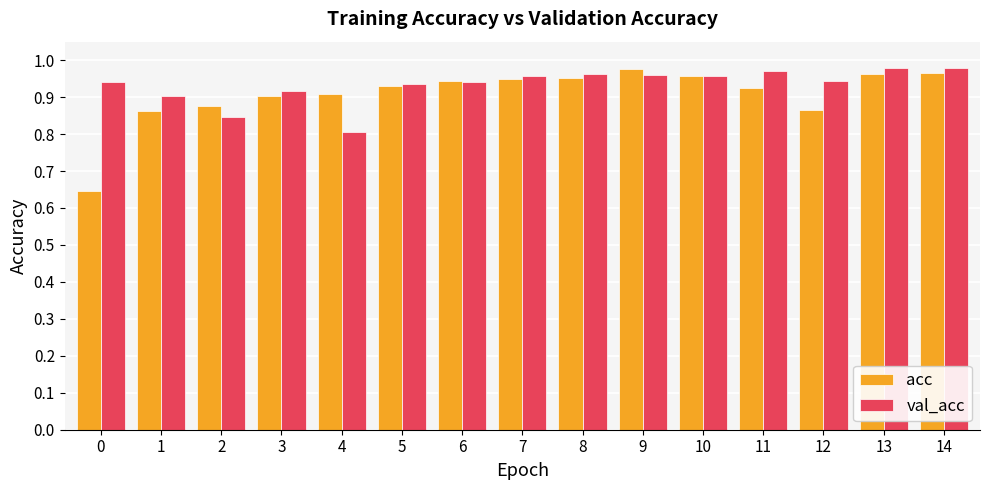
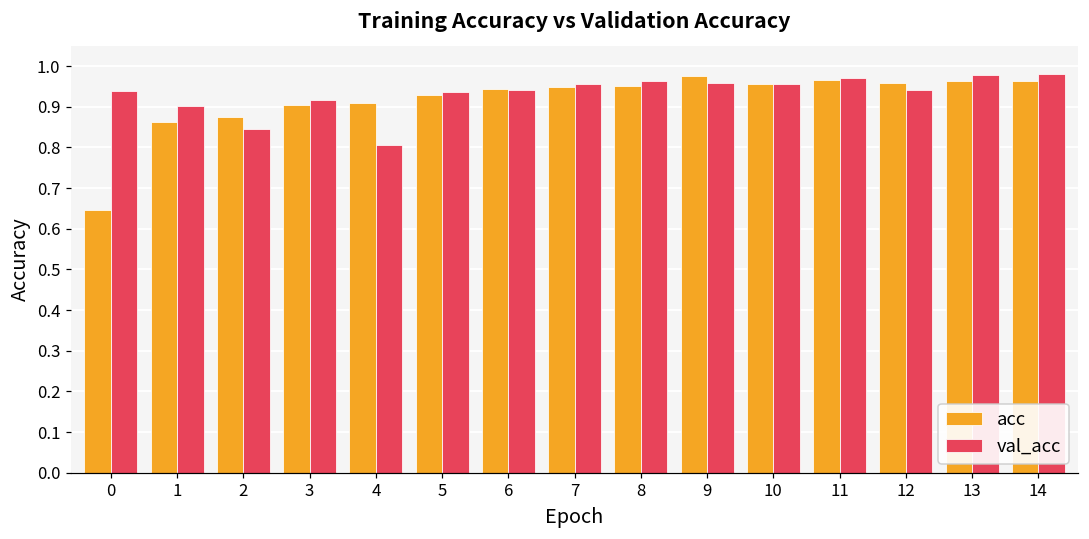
acc, 11: 0.93 -> 0.97
acc, 12: 0.87 -> 0.96
